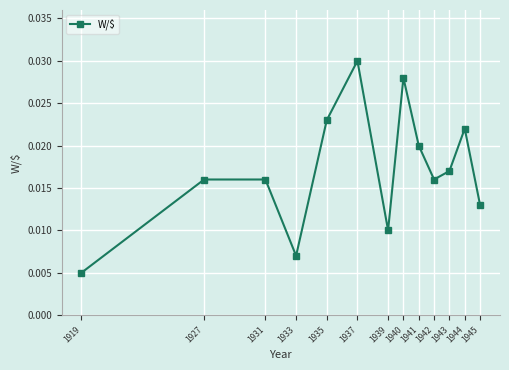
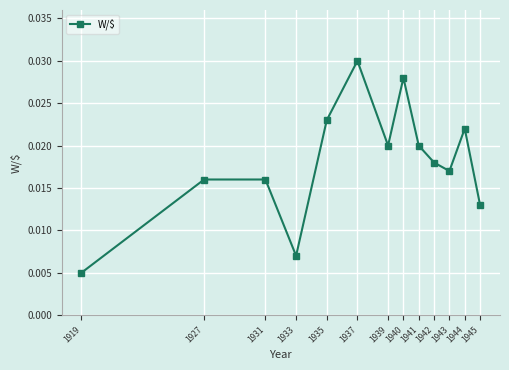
1939: 0.01 -> 0.02
1942: 0.016 -> 0.018
